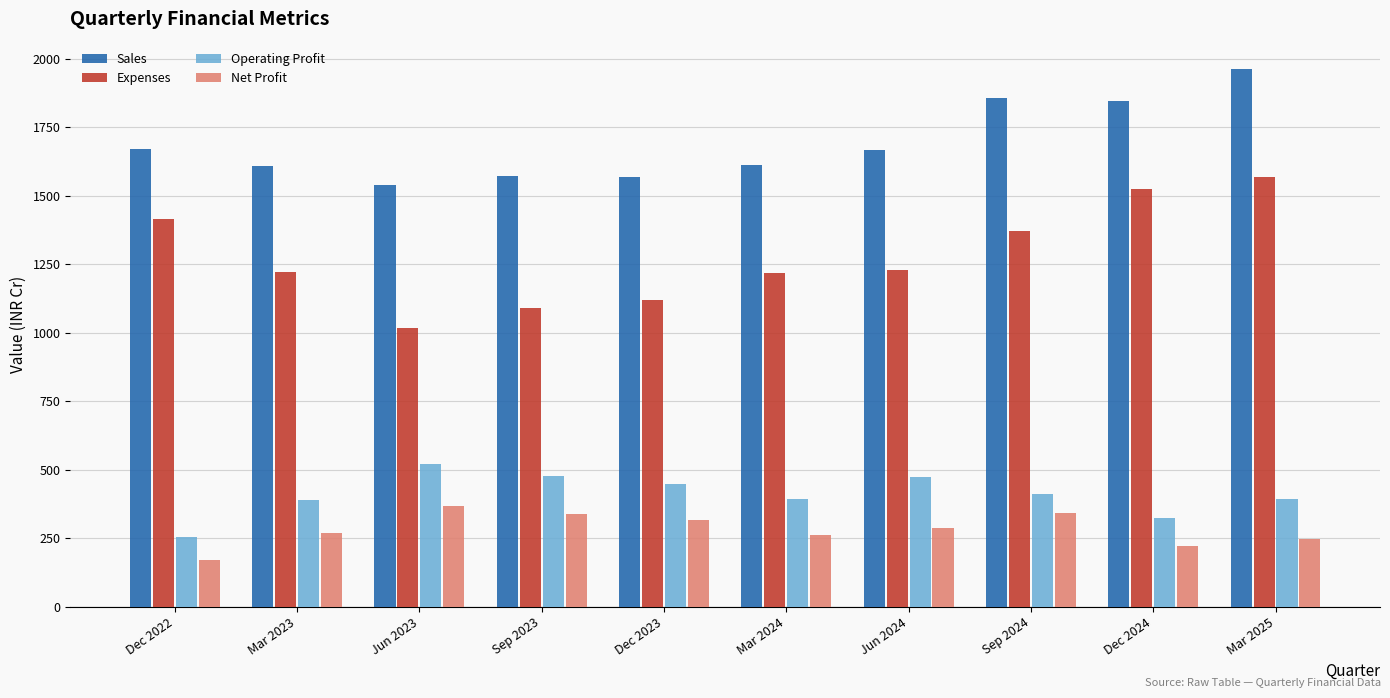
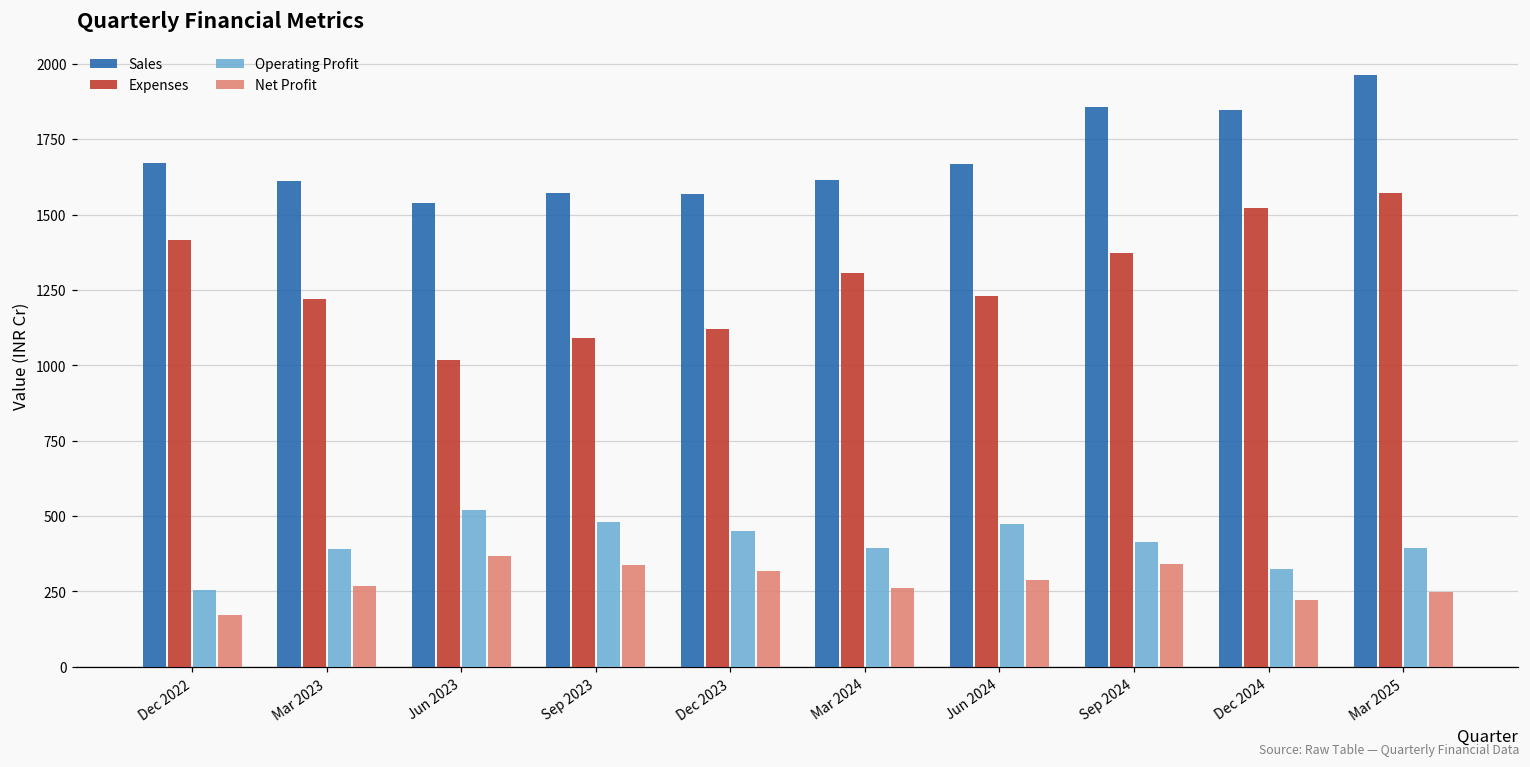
Expenses, Mar 2024: 1220 -> 1310
